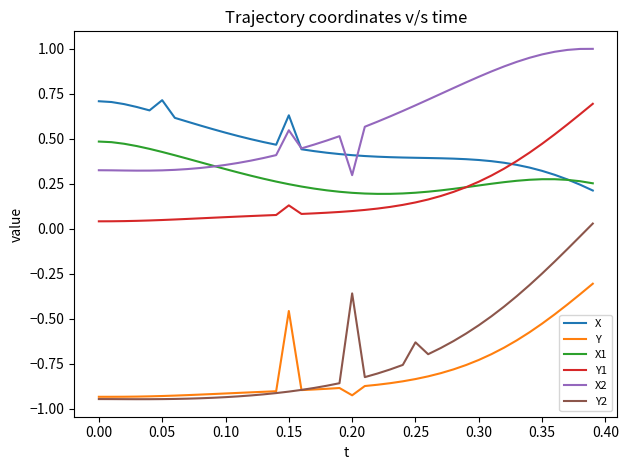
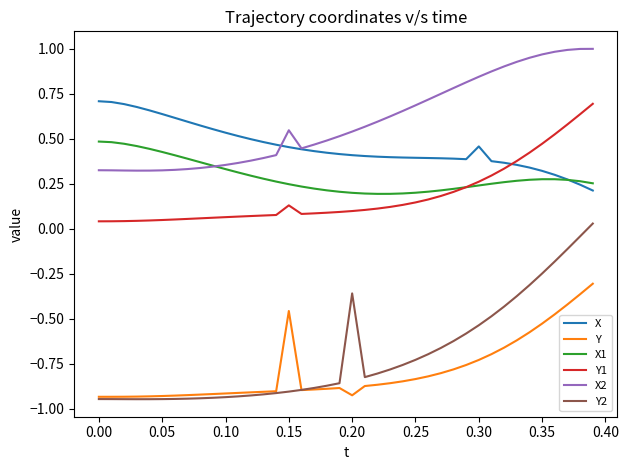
X, 0.05: 0.71 -> 0.64
X, 0.15: 0.63 -> 0.45
X2, 0.20: 0.30 -> 0.54
Y2, 0.25: -0.63 -> -0.73
X, 0.30: 0.38 -> 0.46
